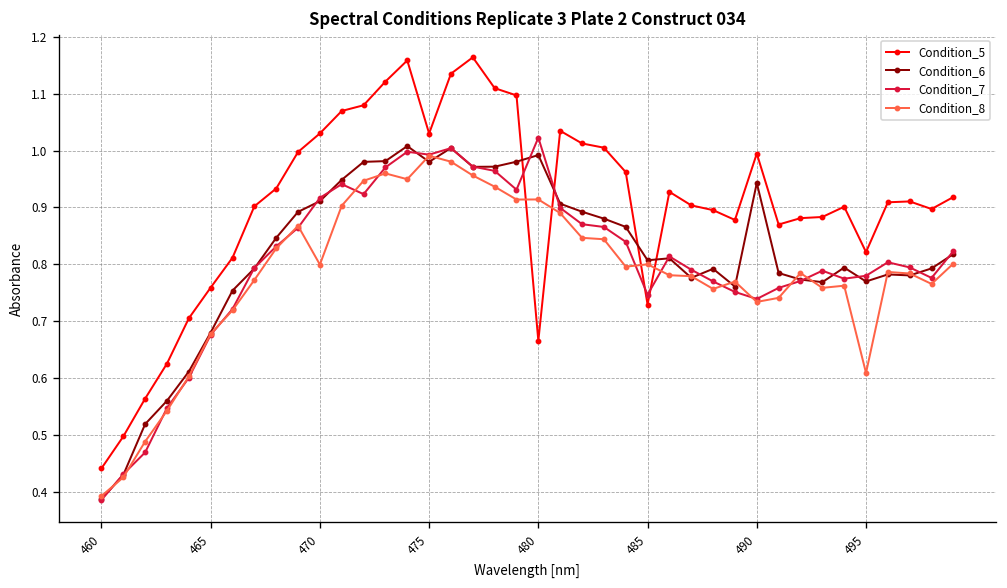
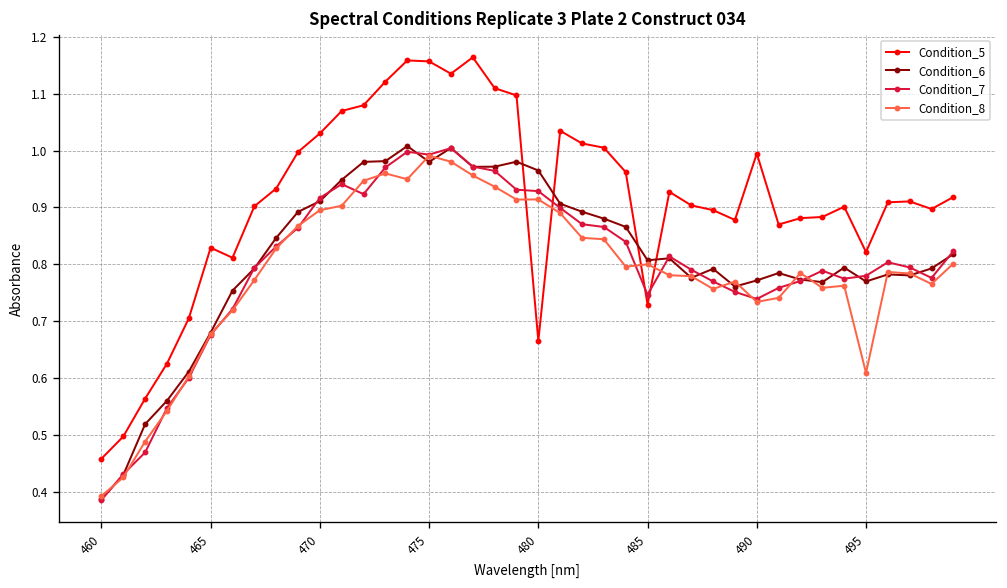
Condition_5, 460: 0.44 -> 0.46
Condition_5, 465: 0.76 -> 0.83
Condition_8, 470: 0.80 -> 0.90
Condition_5, 475: 1.03 -> 1.16
Condition_6, 480: 0.99 -> 0.97
Condition_7, 480: 1.02 -> 0.93
Condition_6, 490: 0.94 -> 0.77
